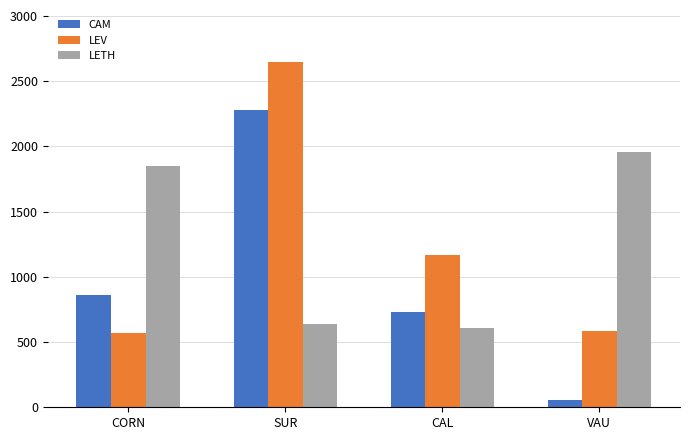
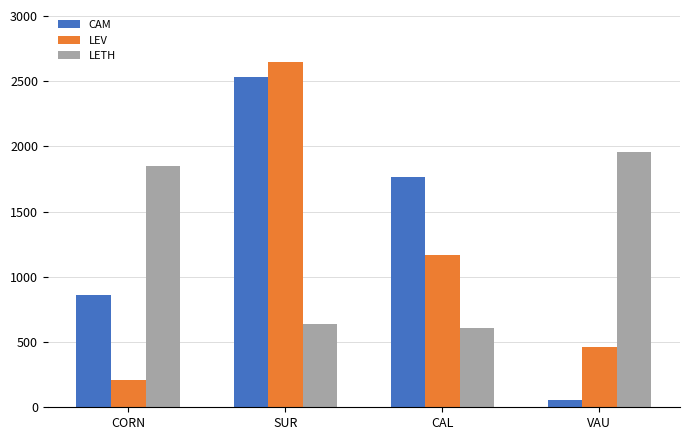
LEV, CORN: 570 -> 210
CAM, SUR: 2280 -> 2530
CAM, CAL: 730 -> 1770
LEV, VAU: 590 -> 460
